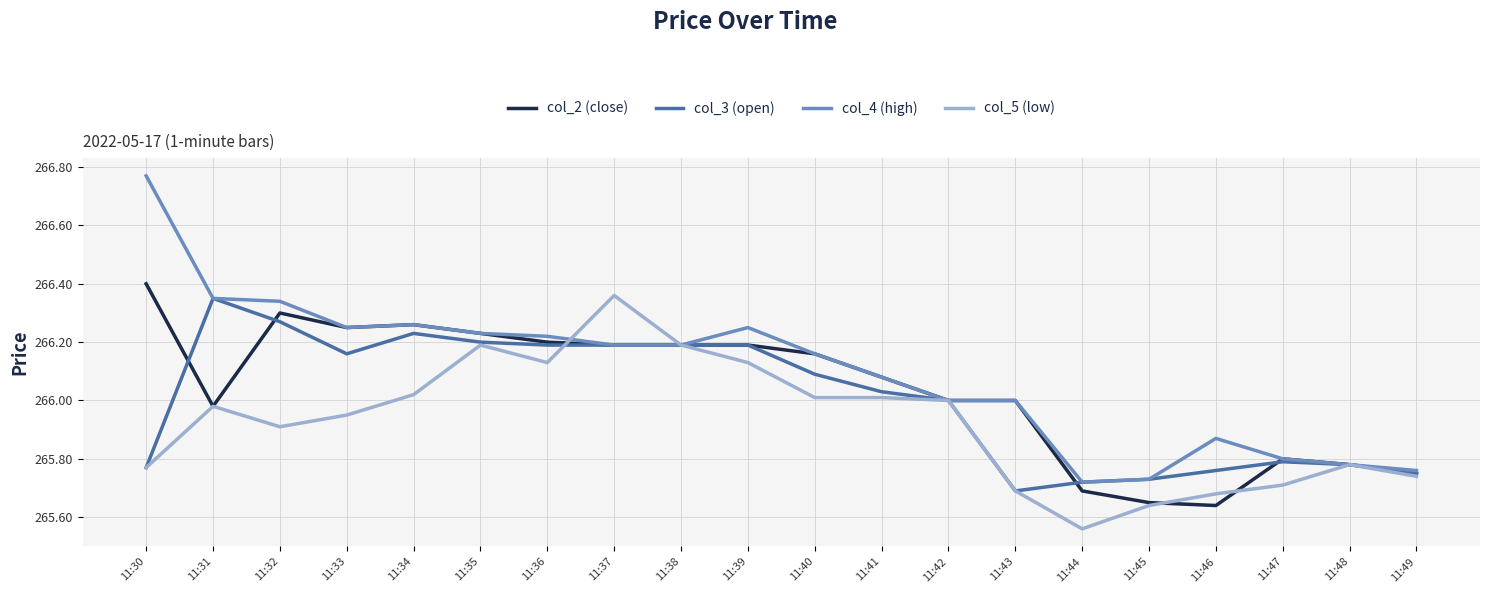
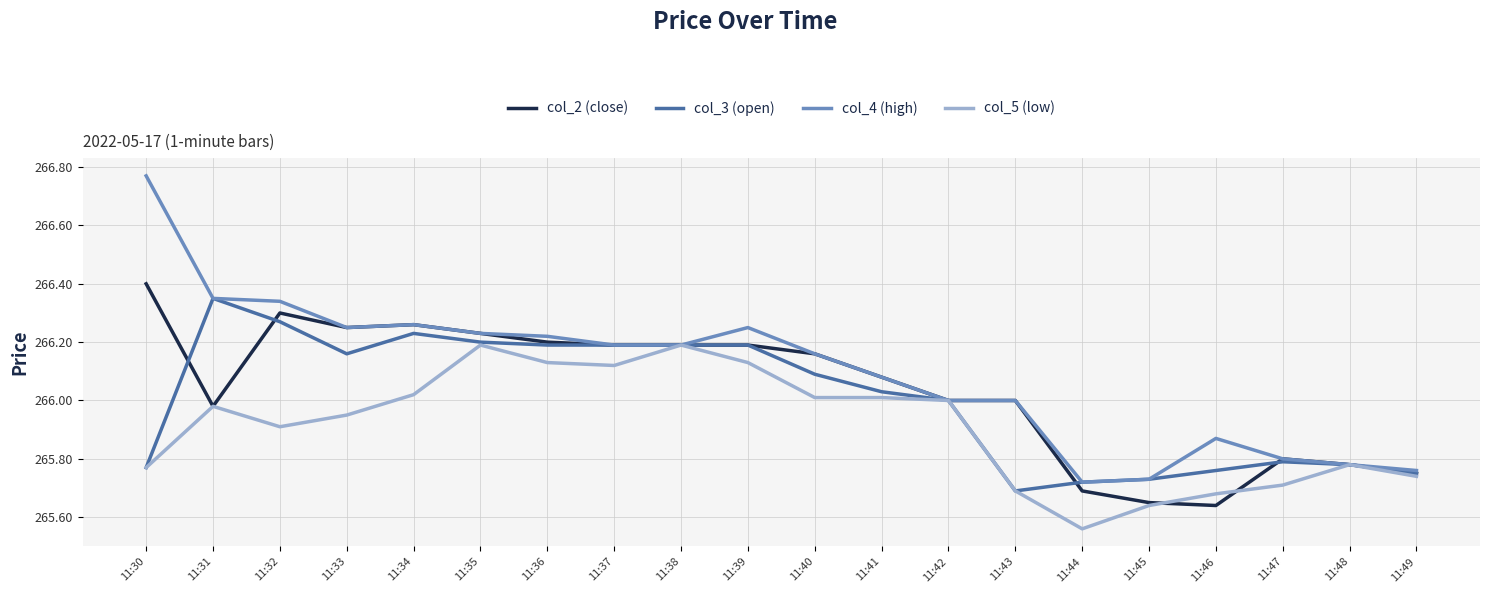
col_5 (low), 11:37: 266.36 -> 266.12
